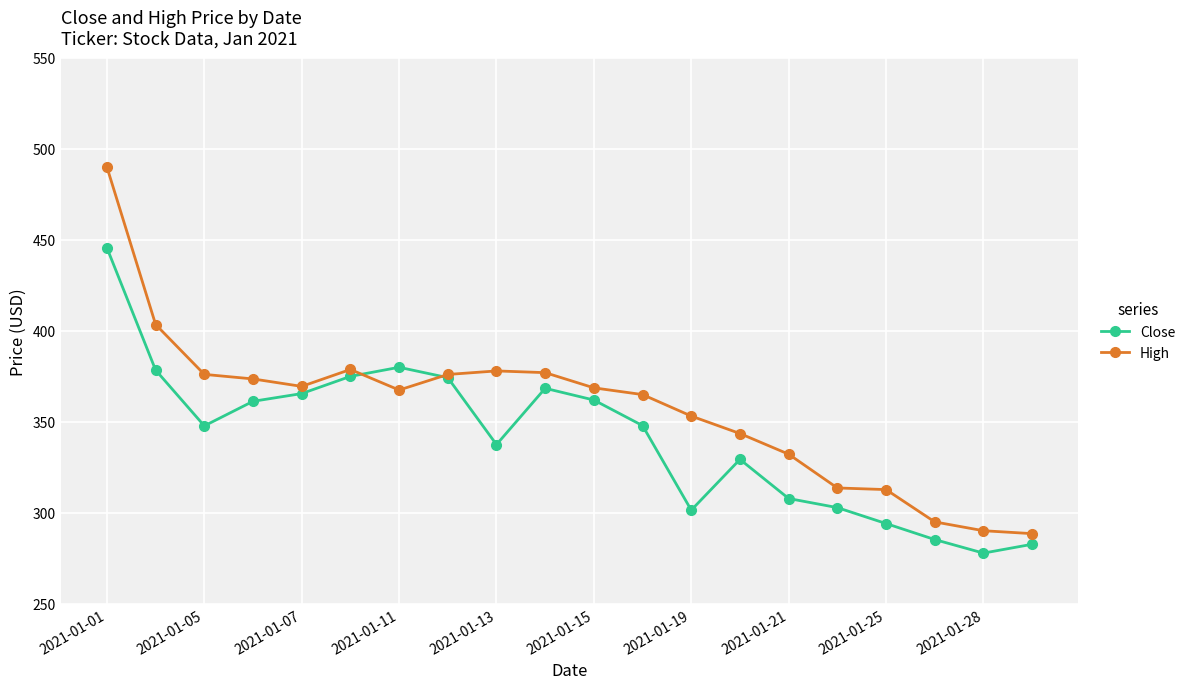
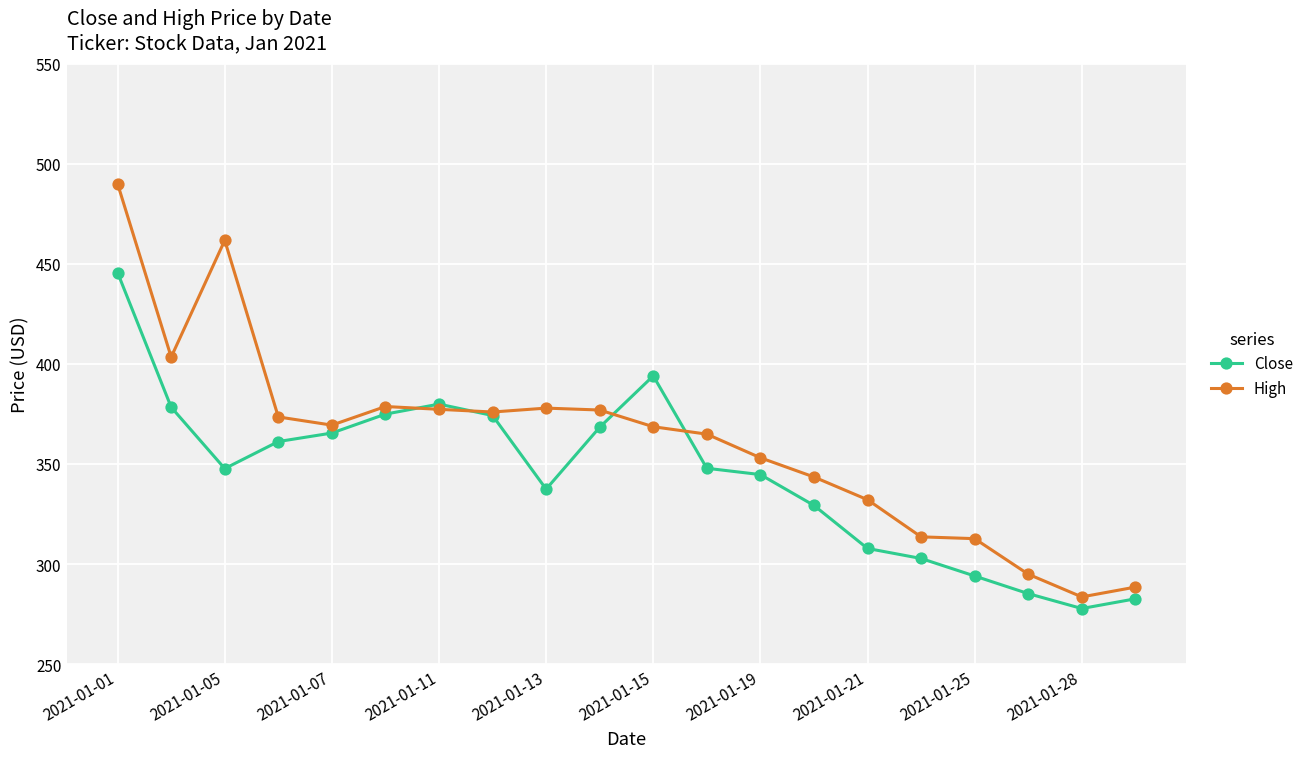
High, 2021-01-05: 376 -> 462
High, 2021-01-11: 367 -> 377
Close, 2021-01-15: 362 -> 394
Close, 2021-01-19: 301 -> 345
High, 2021-01-28: 290 -> 284
